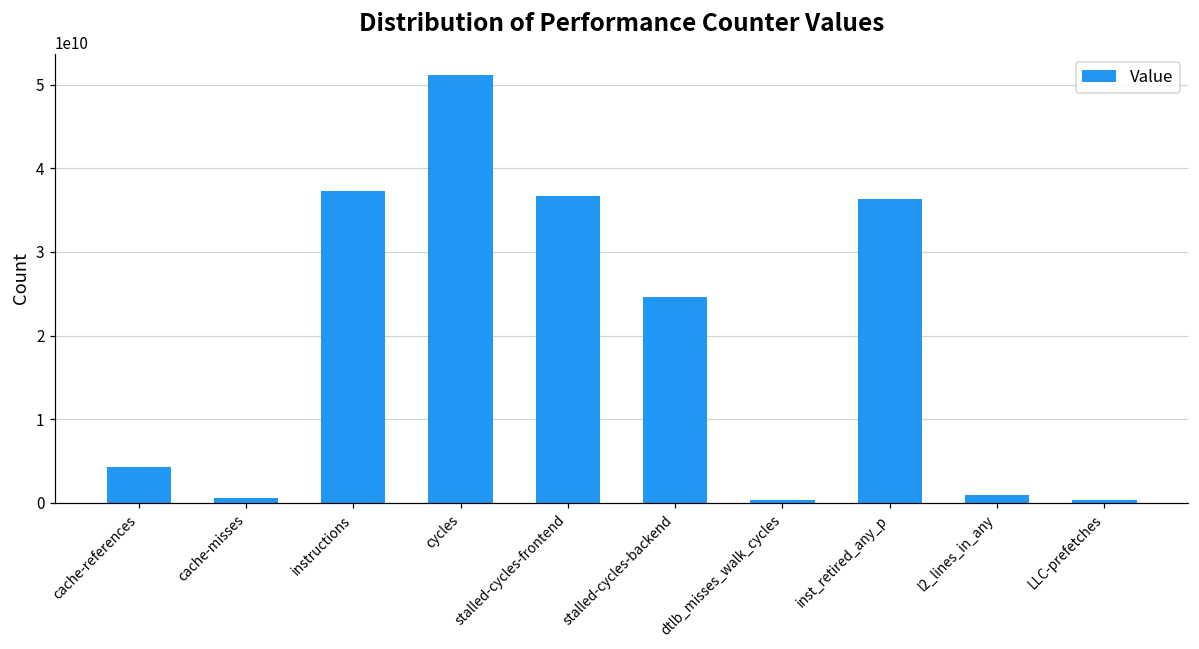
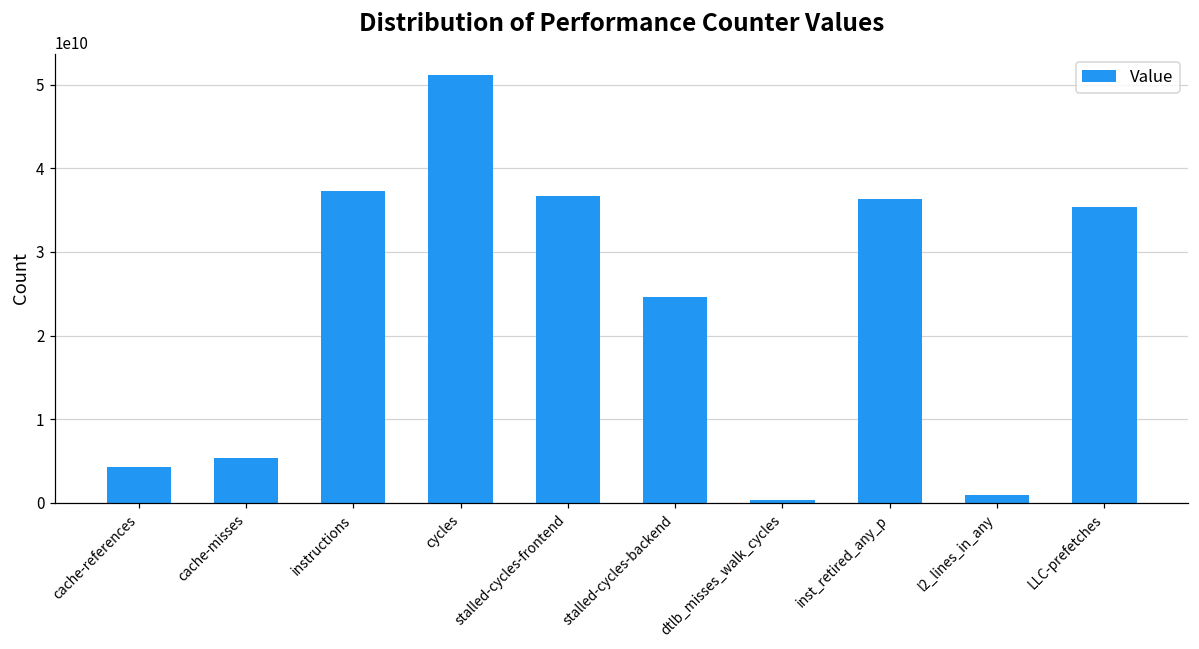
cache-misses: 1000000000 -> 5000000000
LLC-prefetches: 0 -> 35000000000
